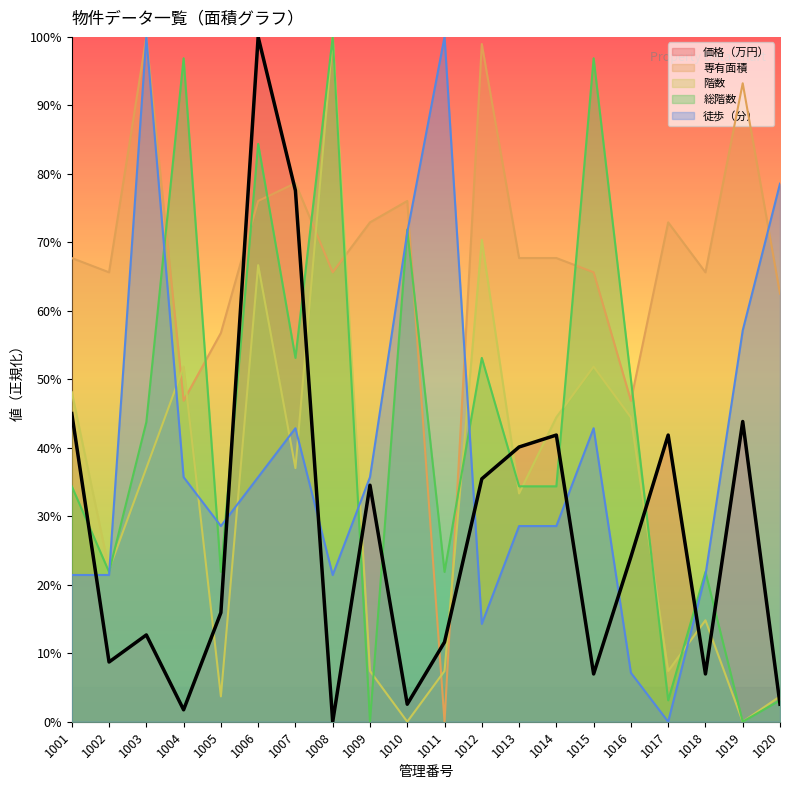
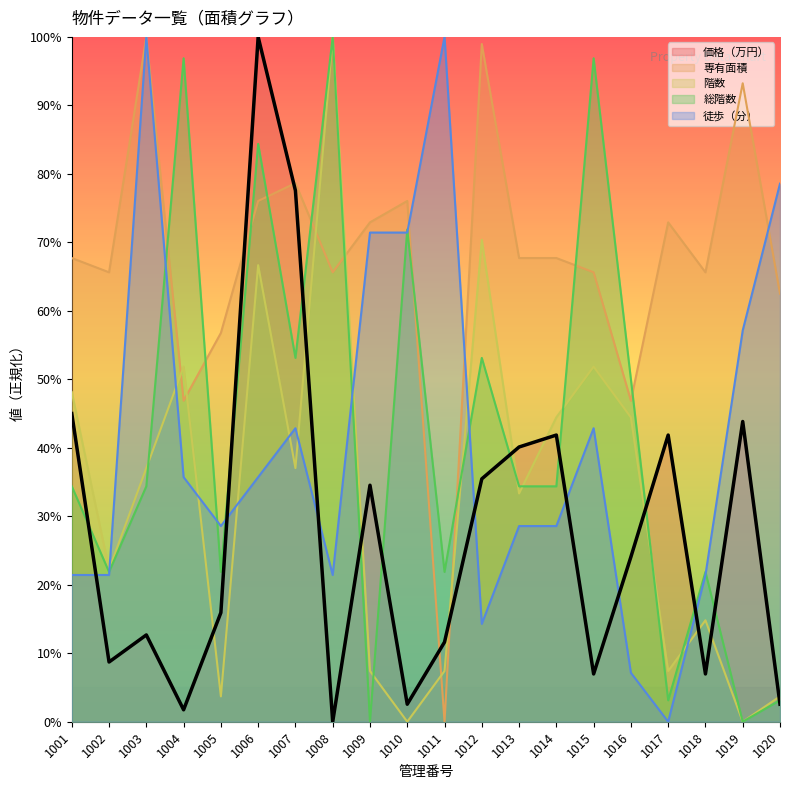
総階数, 1003: 44% -> 34%
徒歩（分）, 1009: 36% -> 71%
